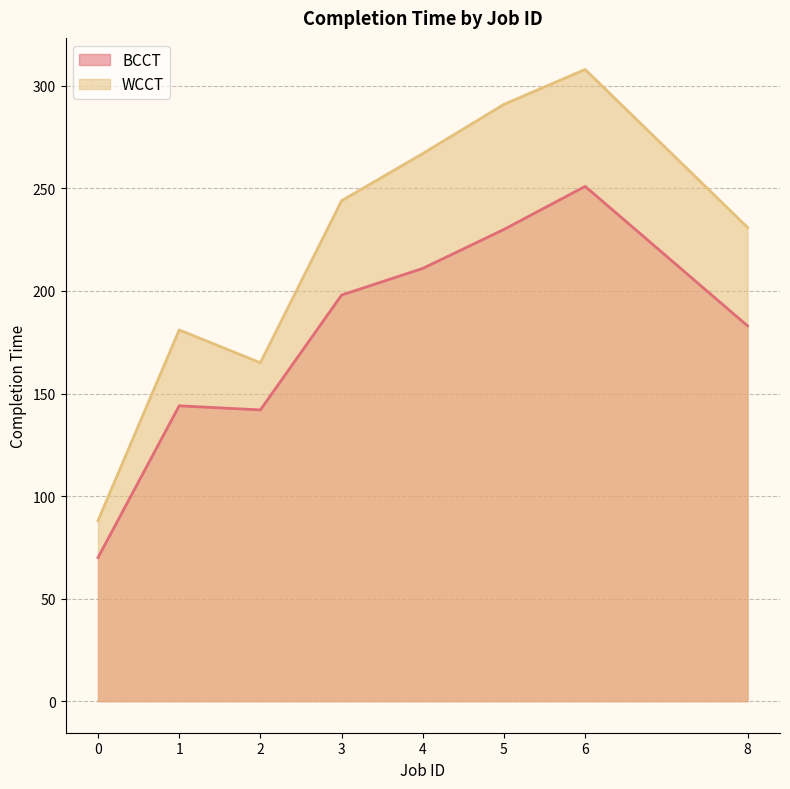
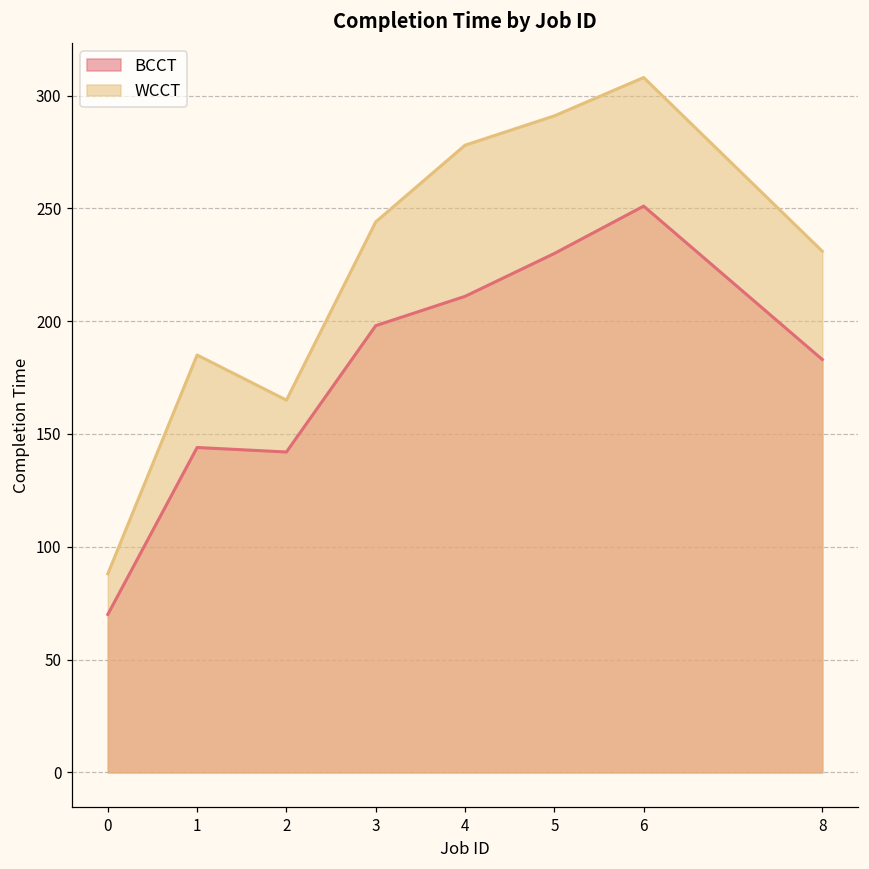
WCCT, 1: 181 -> 185
WCCT, 4: 267 -> 278
